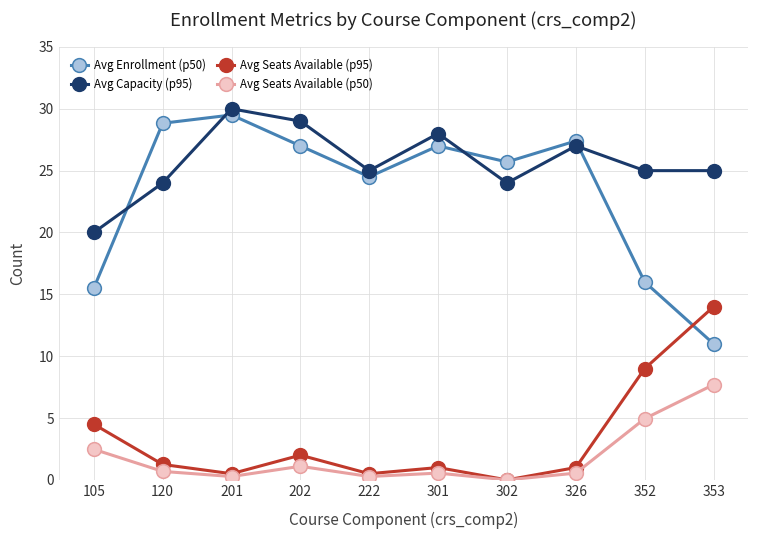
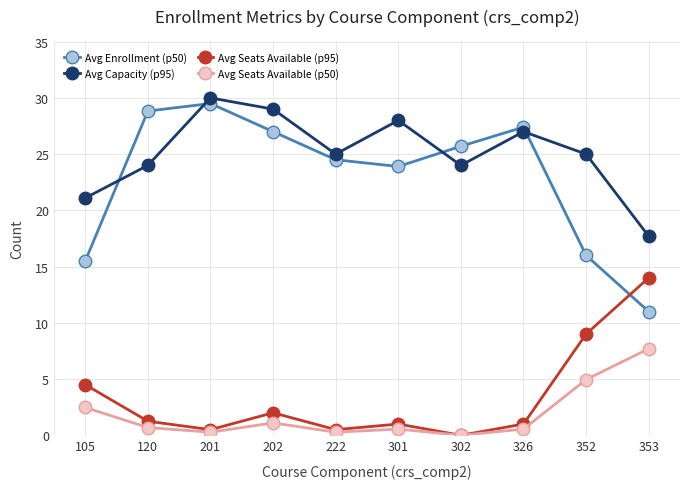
Avg Capacity (p95), 105: 20.0 -> 21.1
Avg Enrollment (p50), 301: 27.0 -> 23.9
Avg Capacity (p95), 353: 25.0 -> 17.7
